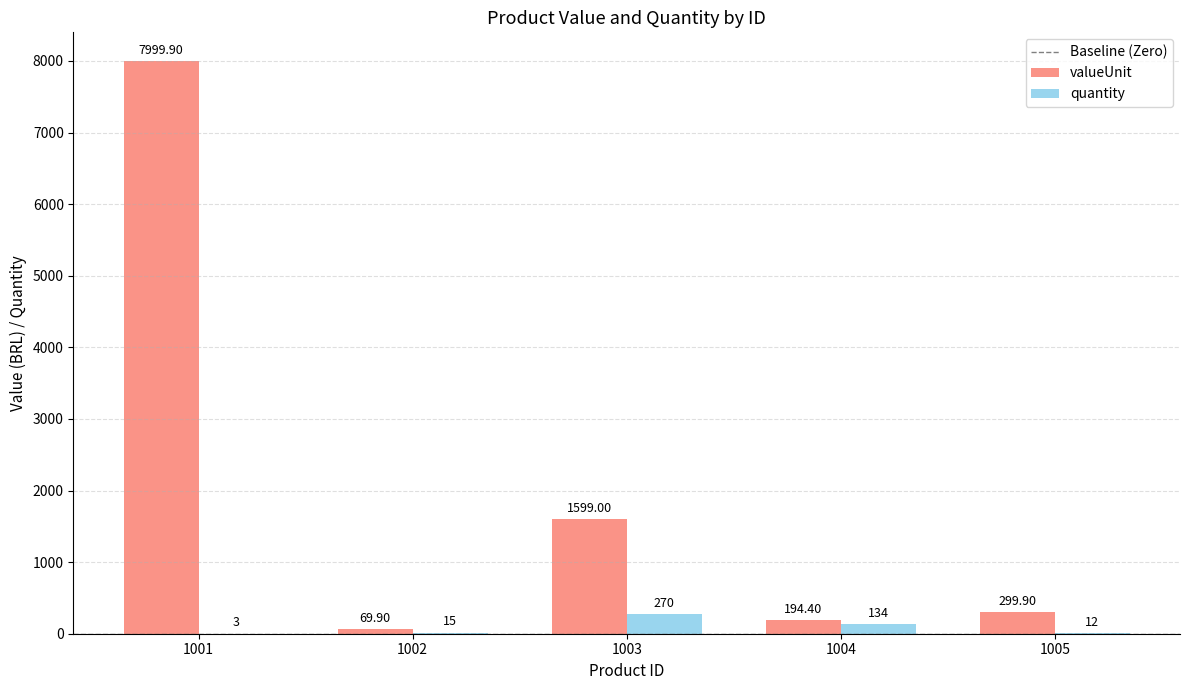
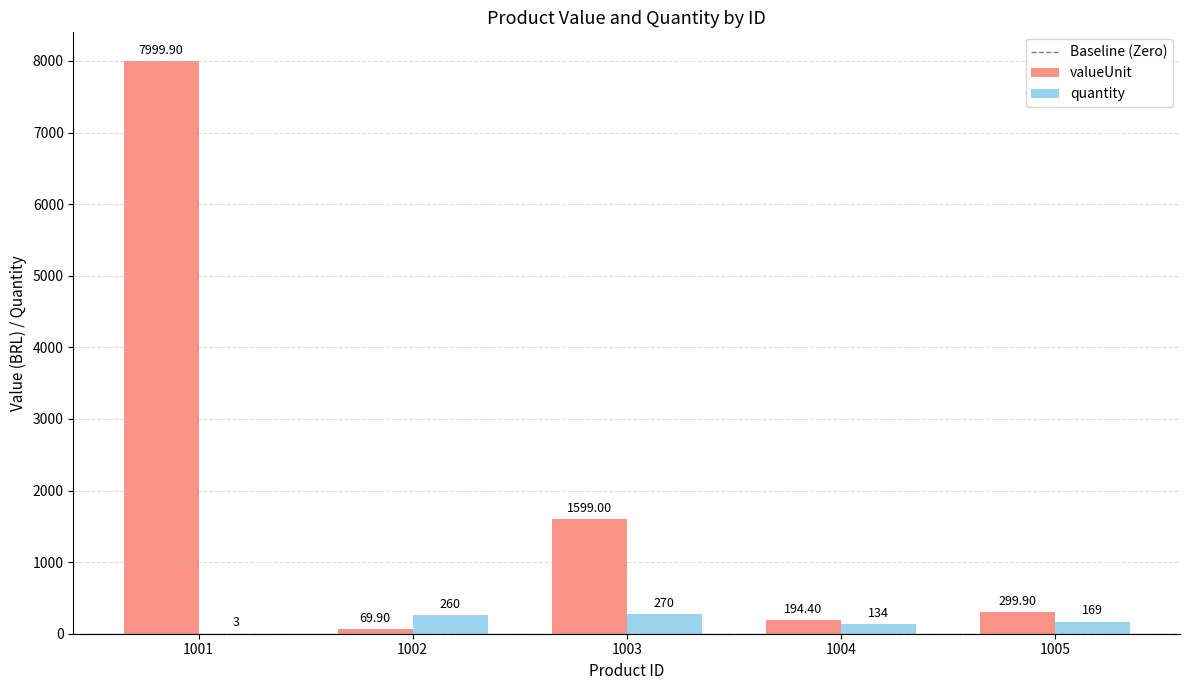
quantity, 1002: 15 -> 260
quantity, 1005: 12 -> 169
